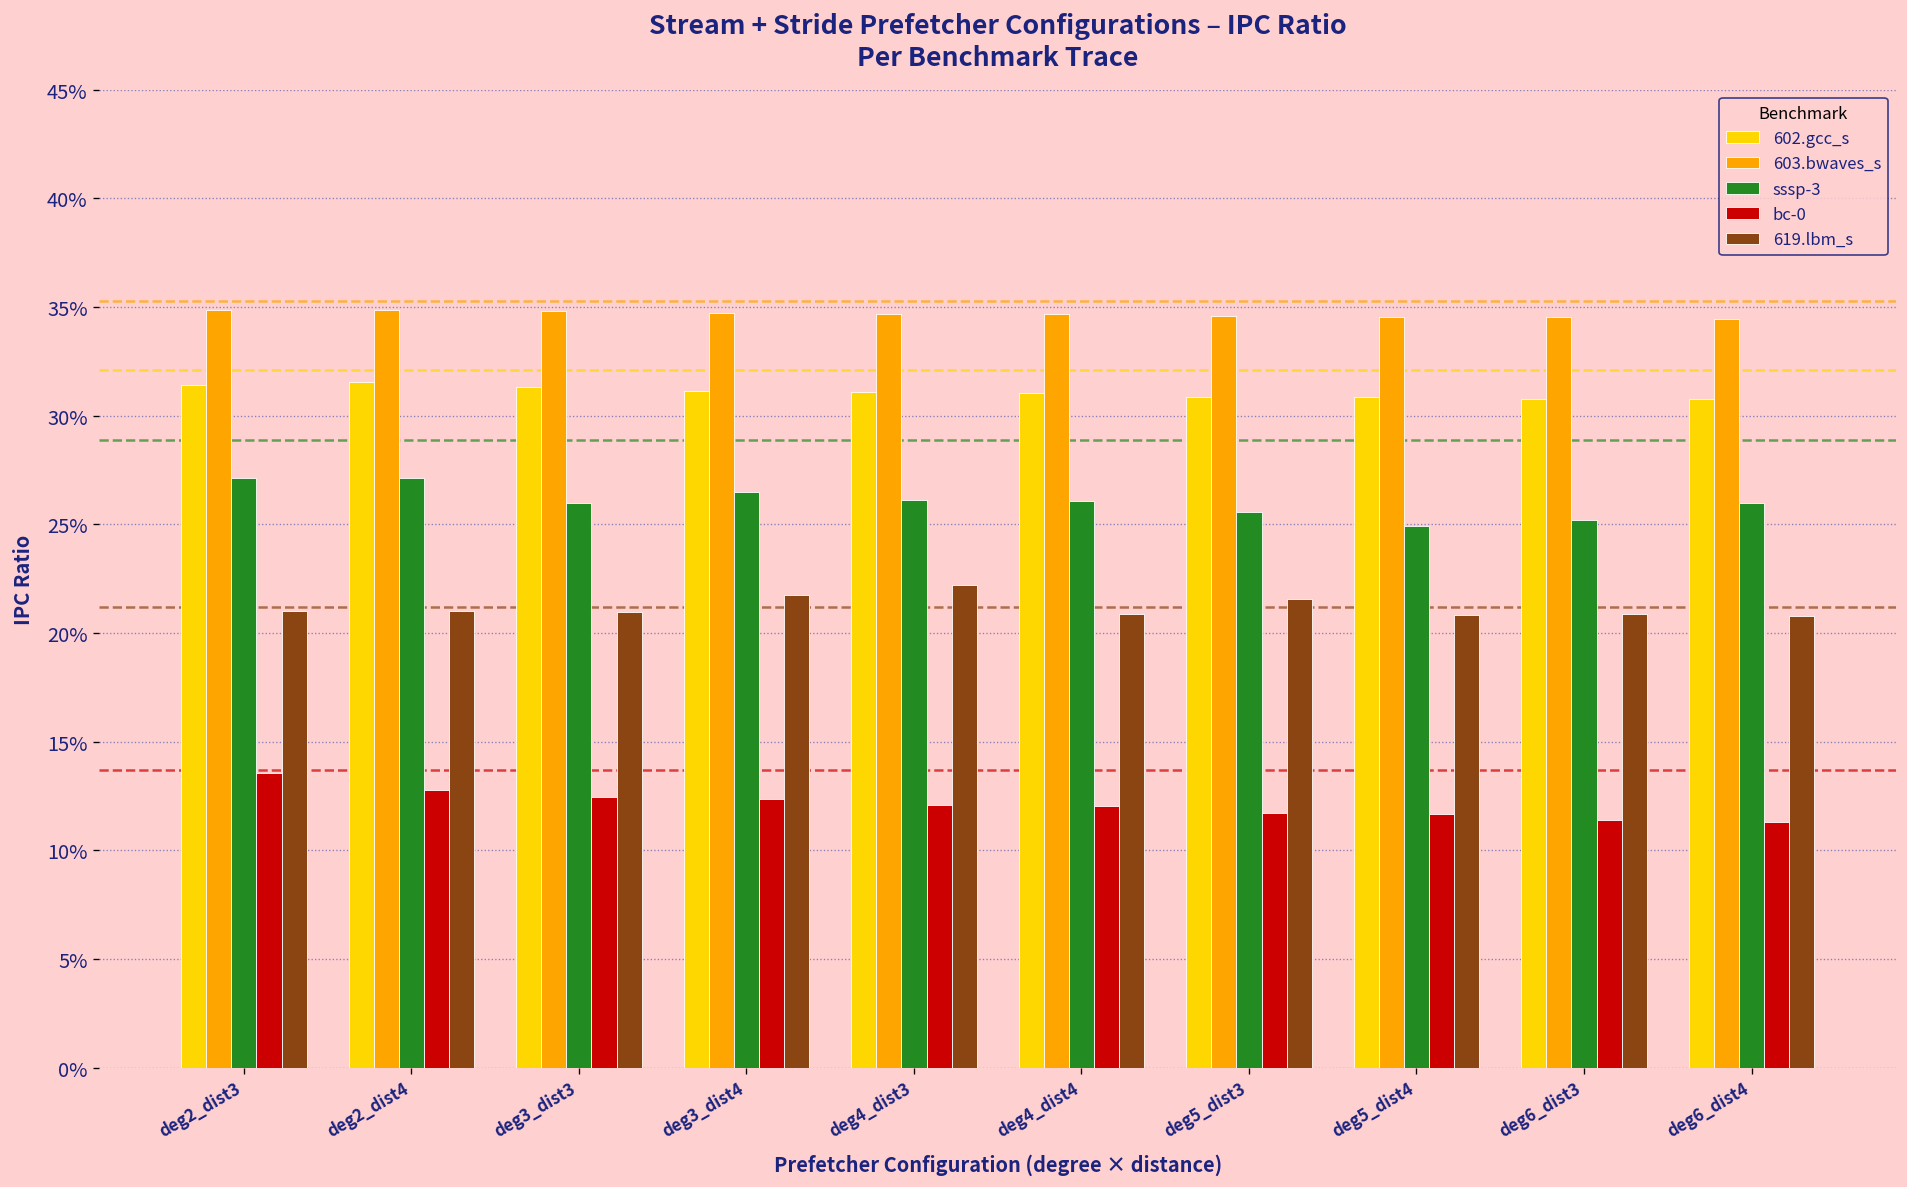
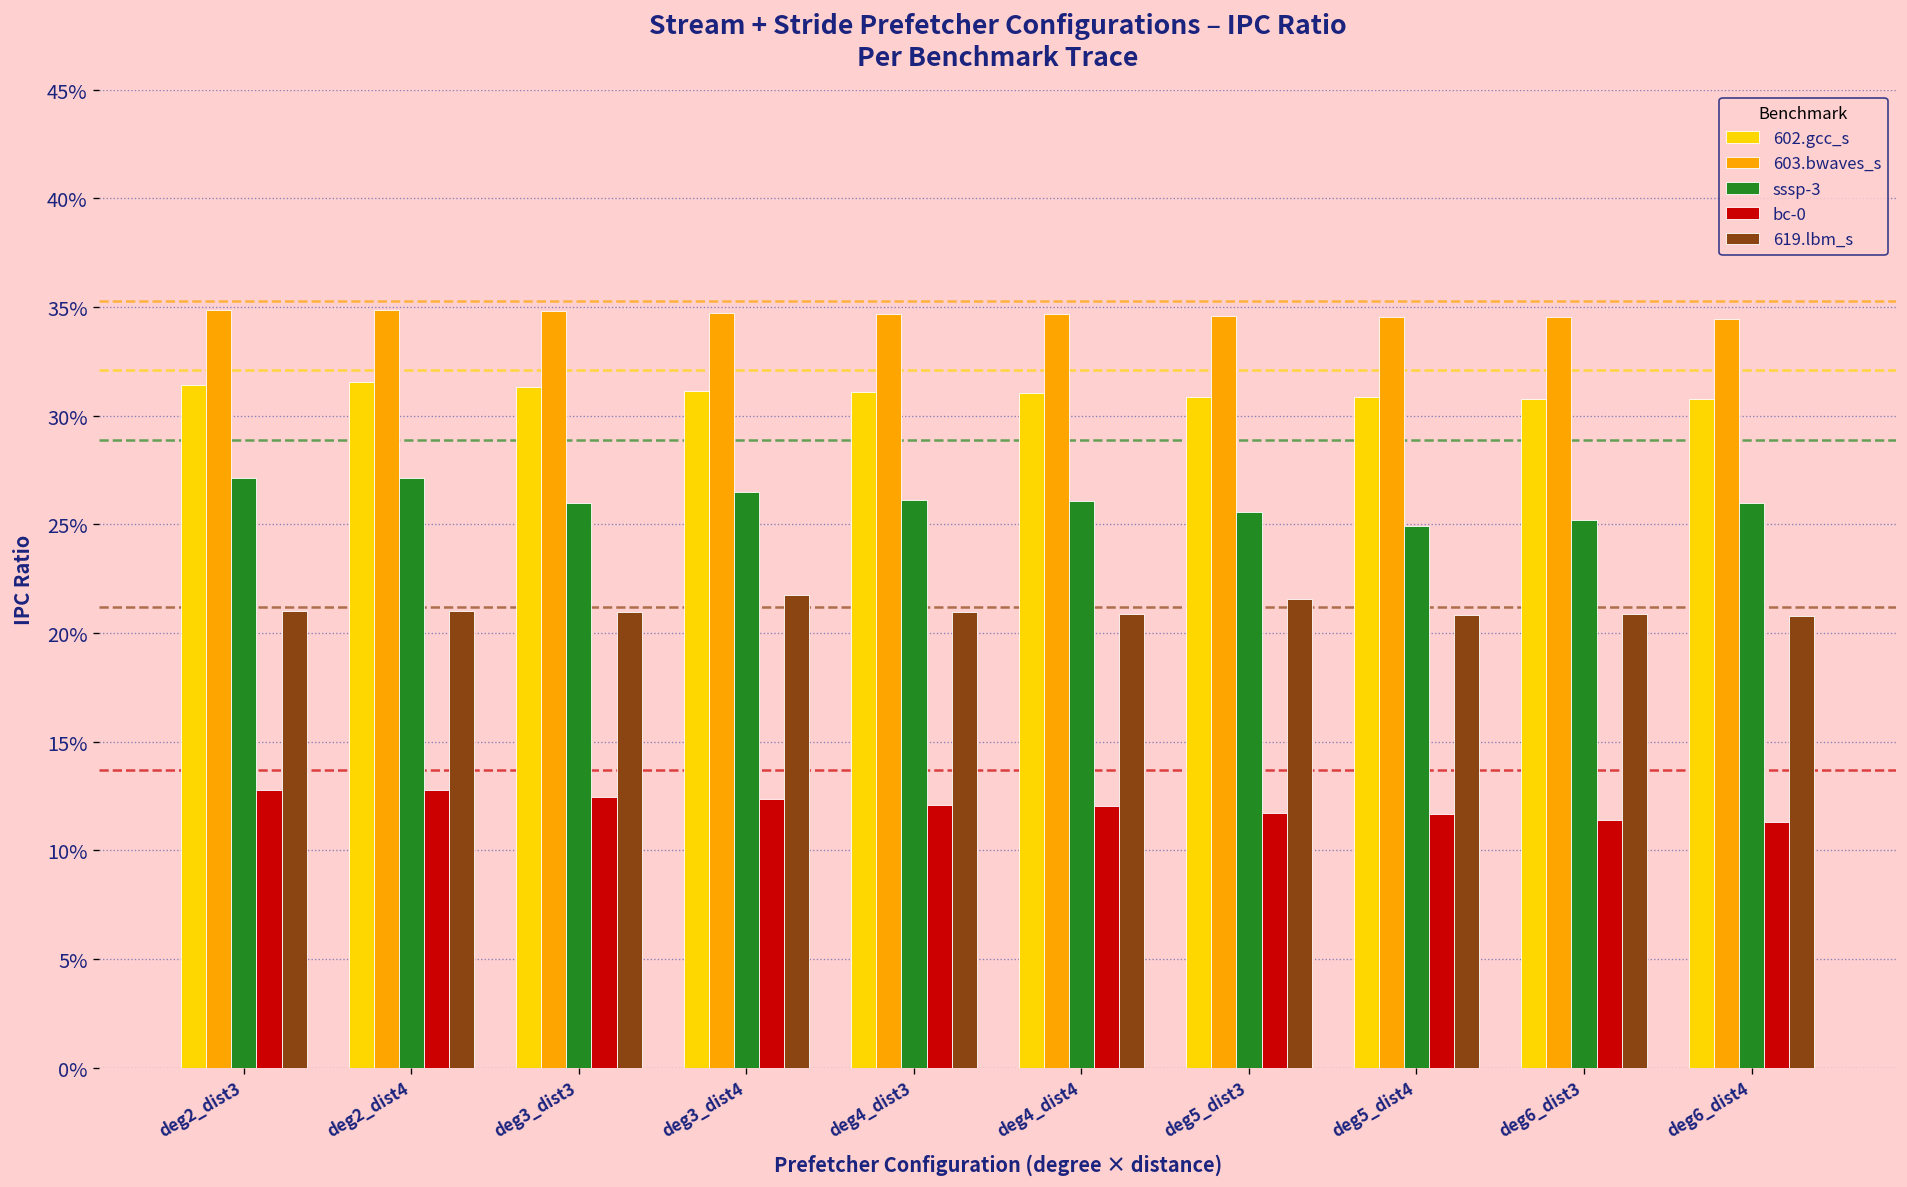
bc-0, deg2_dist3: 13.6% -> 12.8%
619.lbm_s, deg4_dist3: 22.2% -> 20.9%
